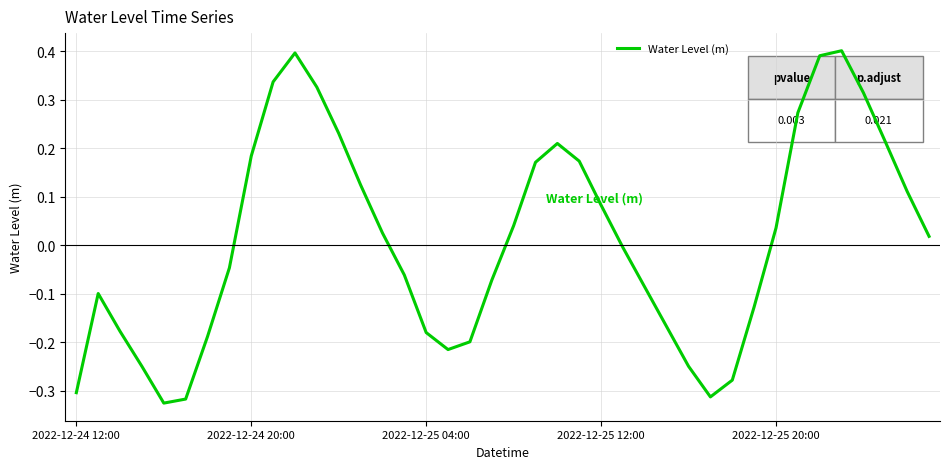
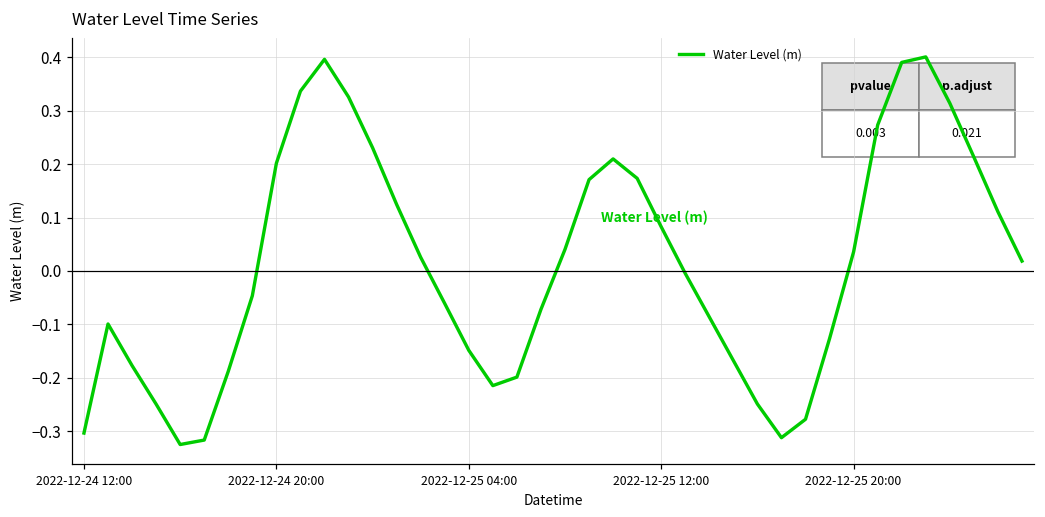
2022-12-24 20:00: 0.18 -> 0.20
2022-12-25 04:00: -0.18 -> -0.15
